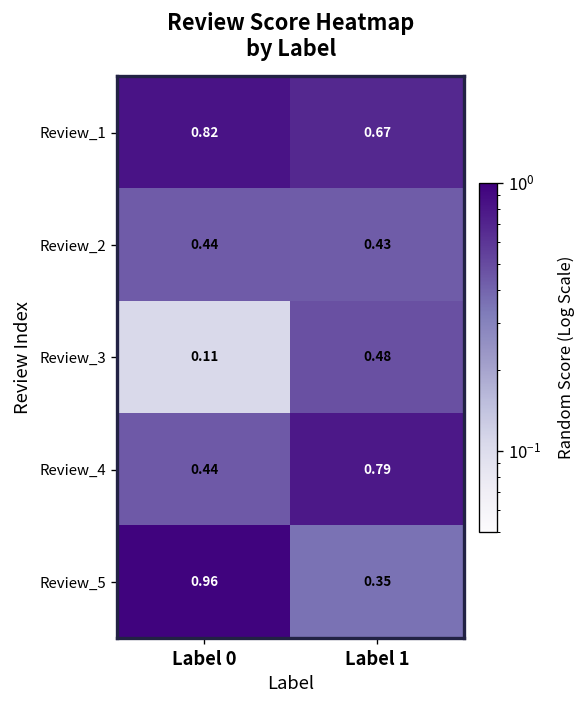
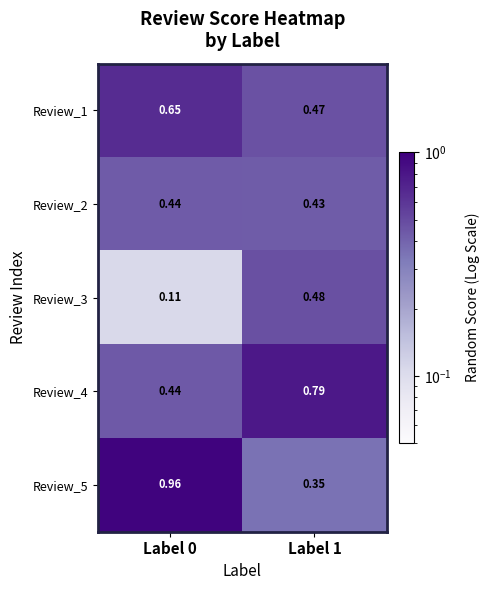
Review_1, Label 0: 0.82 -> 0.65
Review_1, Label 1: 0.67 -> 0.47
